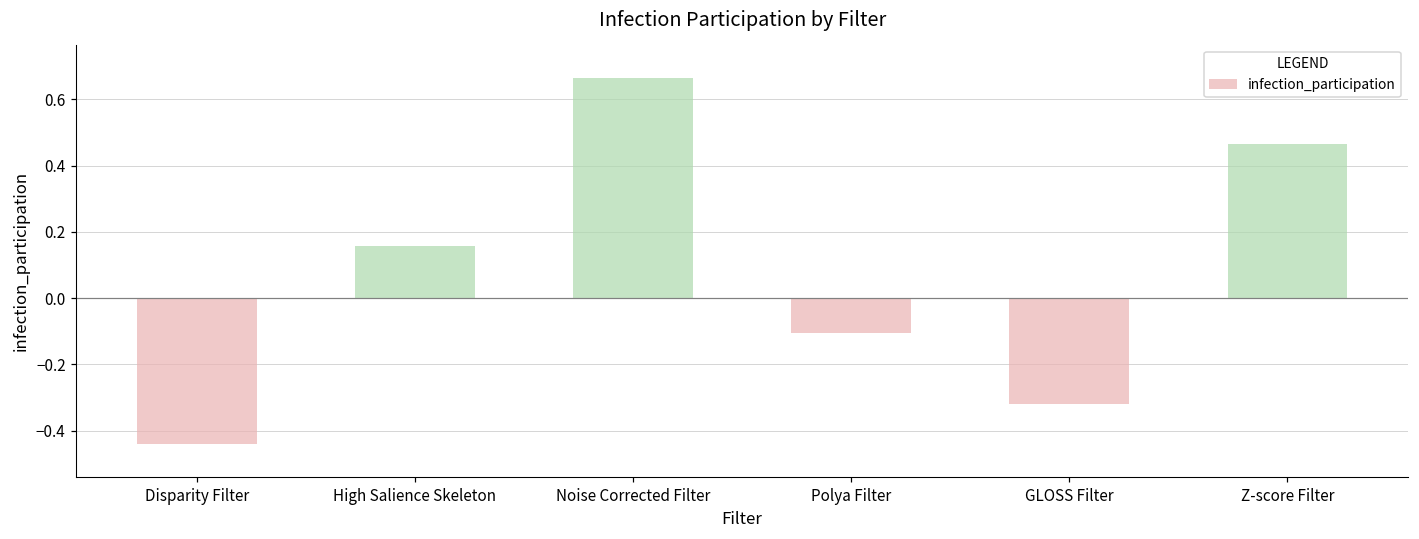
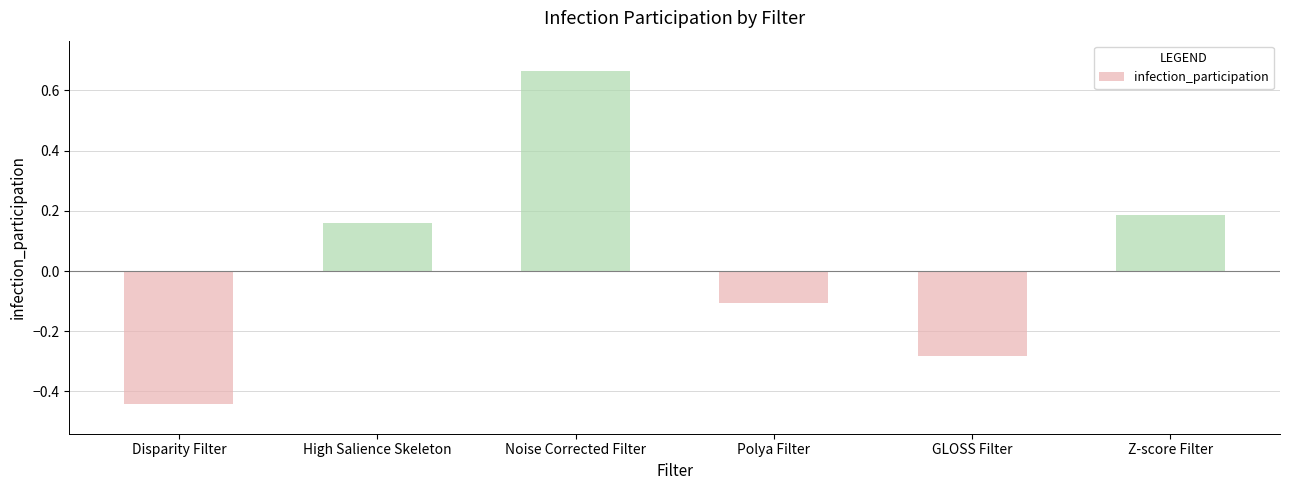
GLOSS Filter: -0.32 -> -0.28
Z-score Filter: 0.46 -> 0.18
